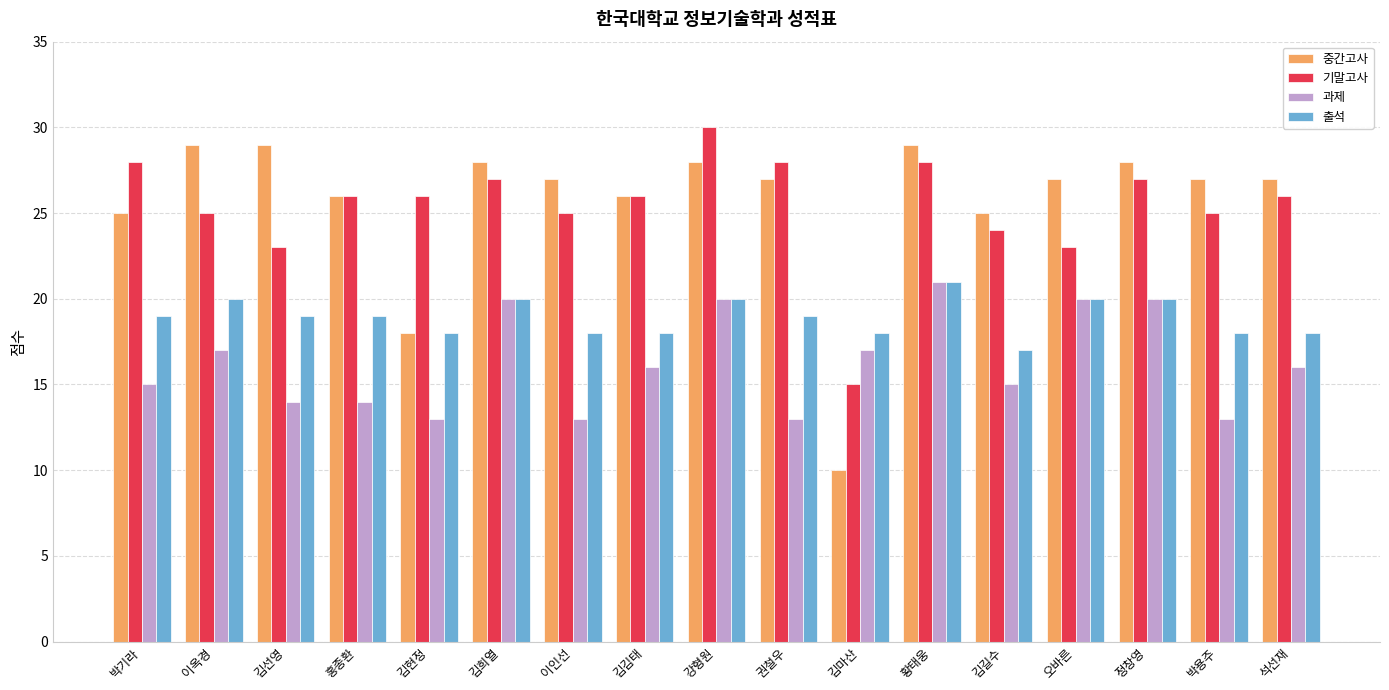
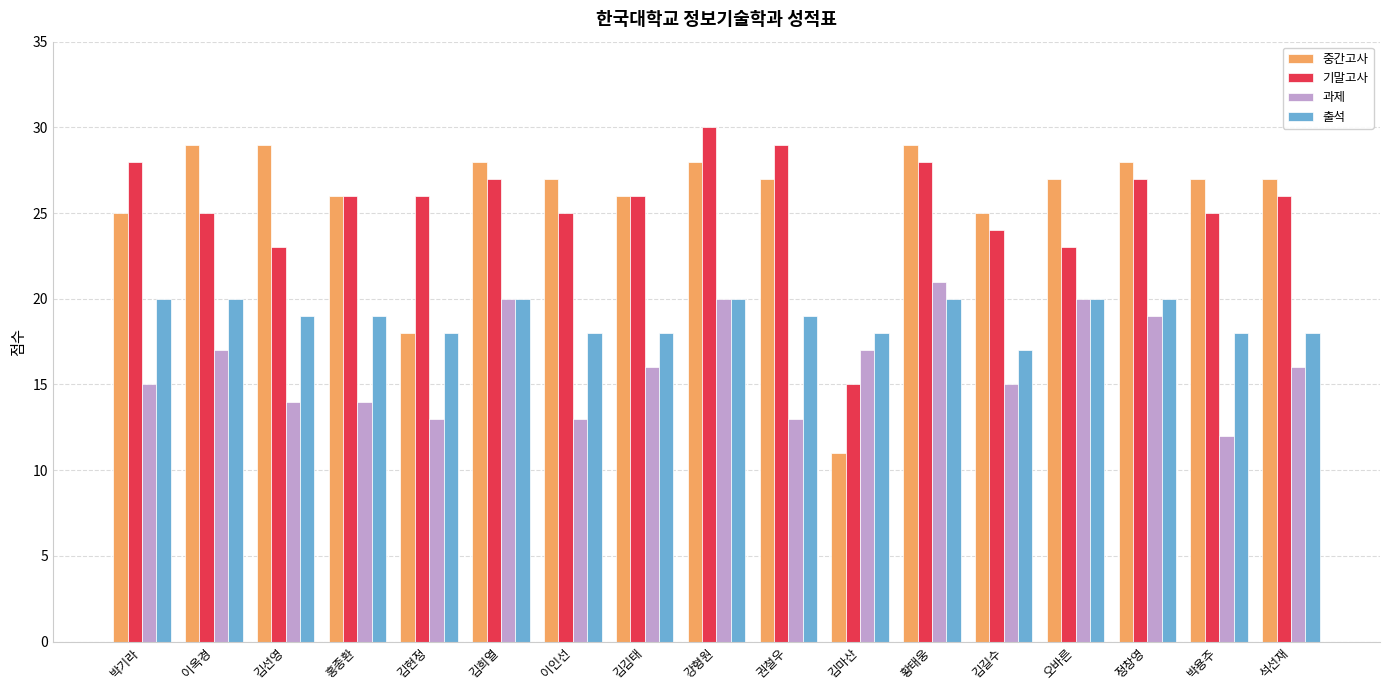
출석, 박기라: 19 -> 20
기말고사, 권철우: 28 -> 29
중간고사, 김마산: 10 -> 11
출석, 황태웅: 21 -> 20
과제, 정창영: 20 -> 19
과제, 박용주: 13 -> 12
